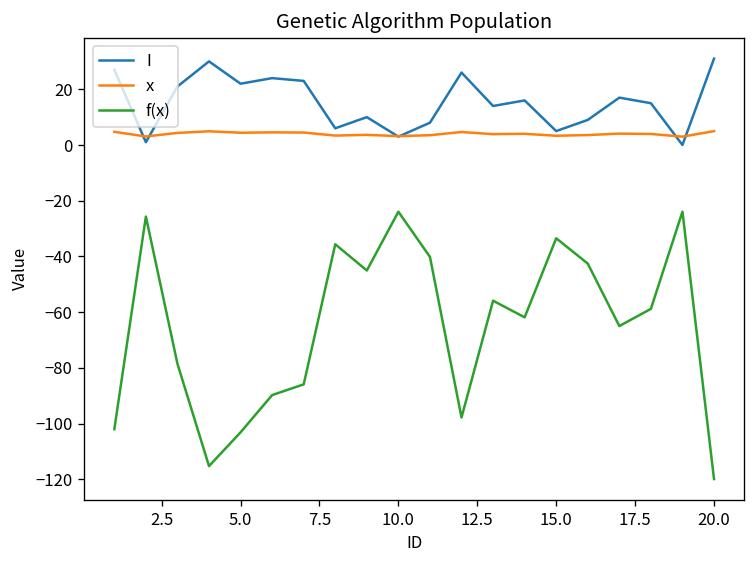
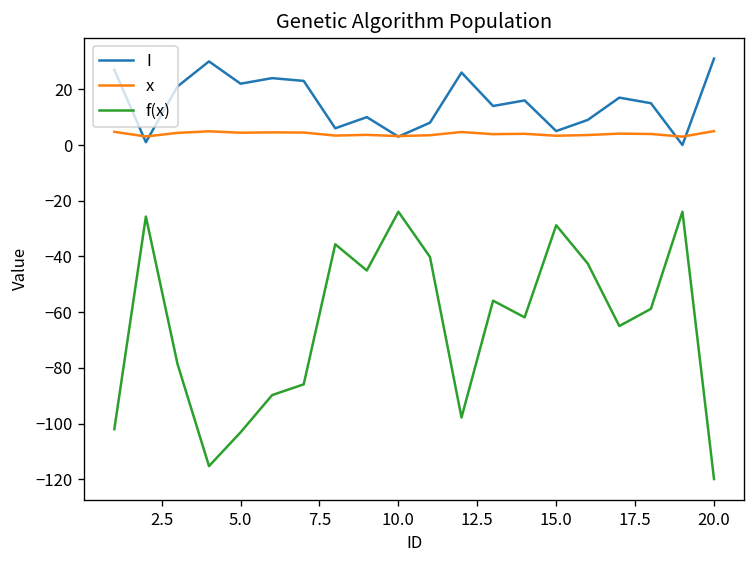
f(x), 15.0: -33 -> -29
